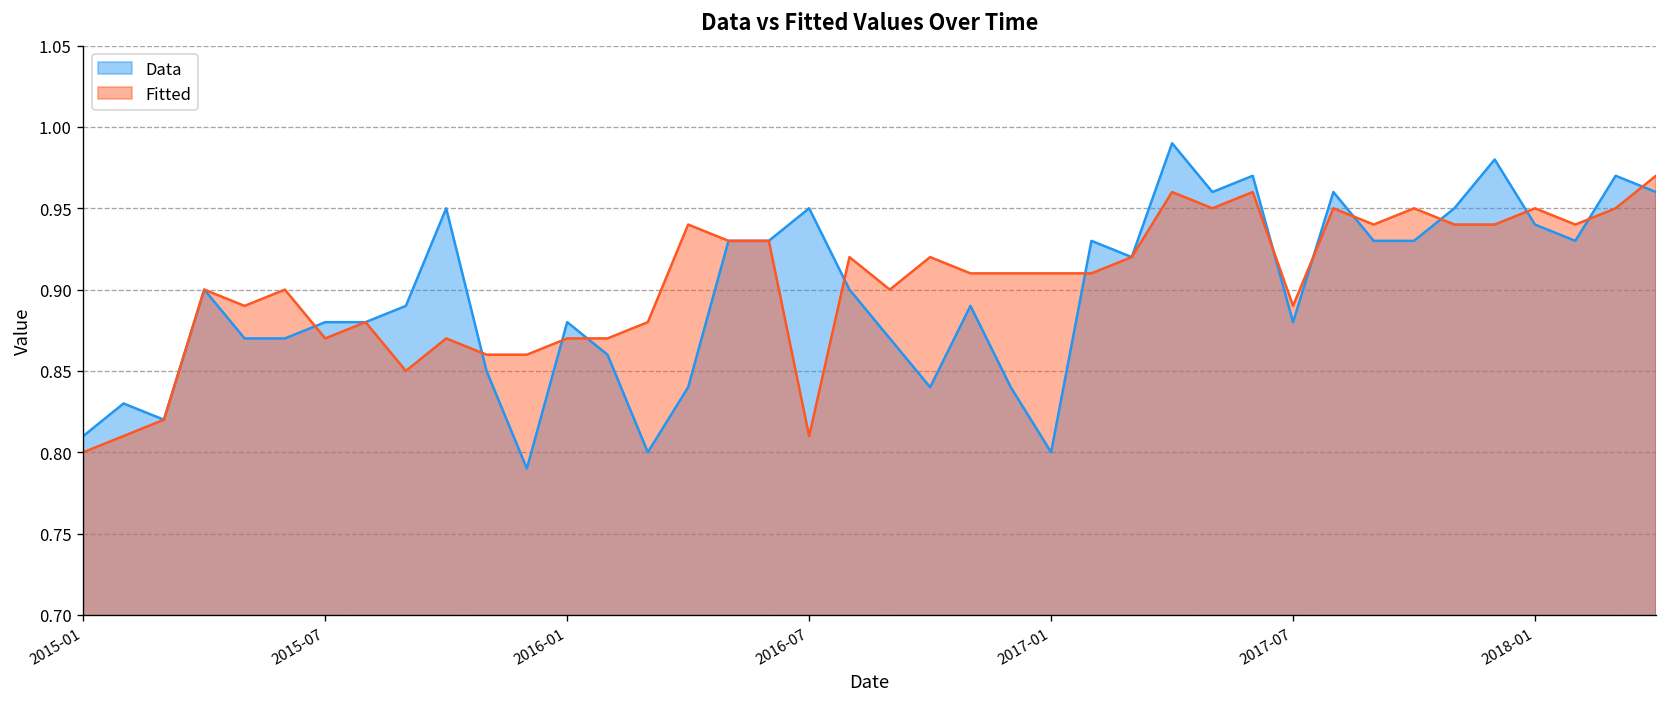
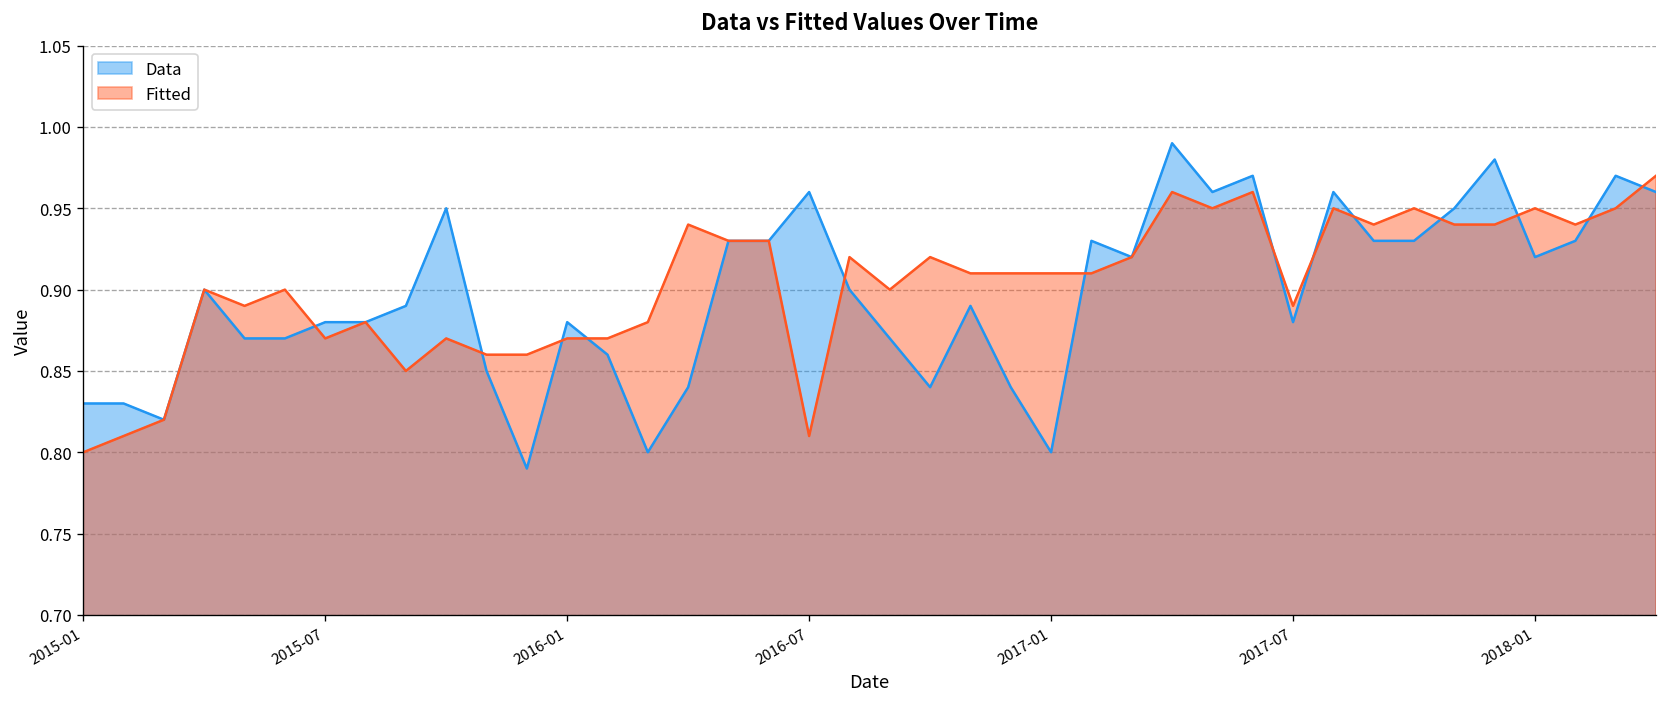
Data, 2015-01: 0.81 -> 0.83
Data, 2016-07: 0.95 -> 0.96
Data, 2018-01: 0.94 -> 0.92
